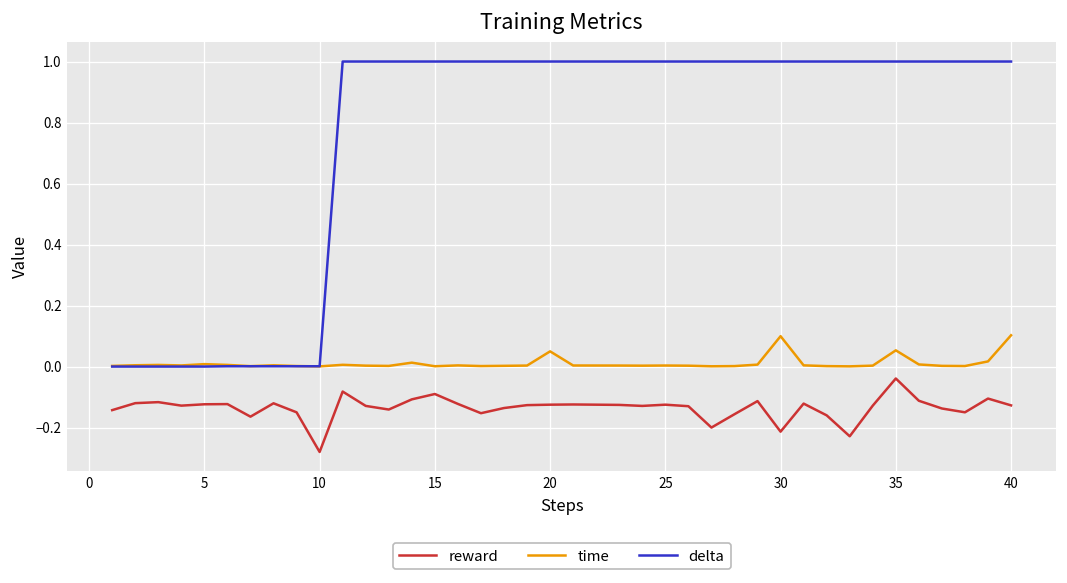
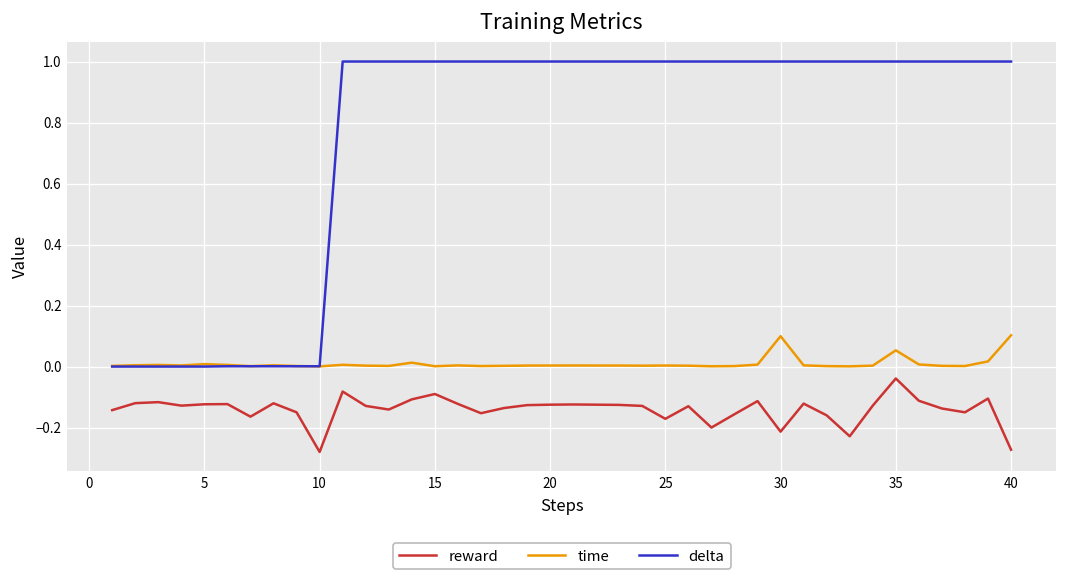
time, 20: 0.05 -> 0.00
reward, 25: -0.13 -> -0.17
reward, 40: -0.13 -> -0.27
